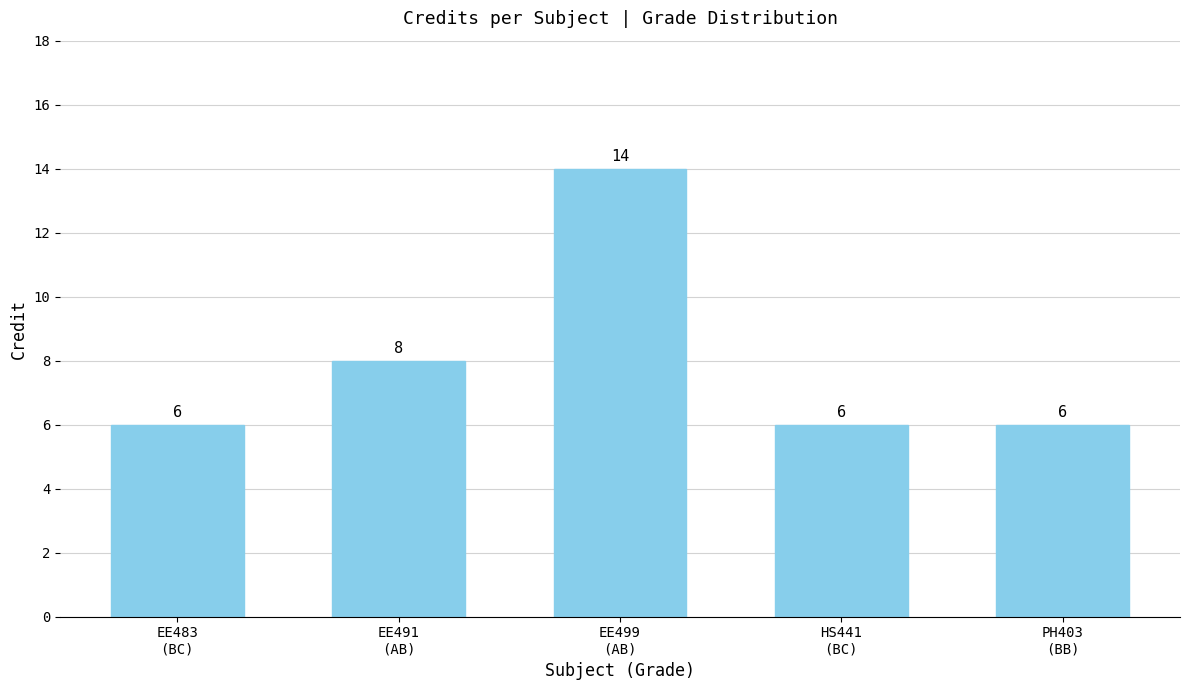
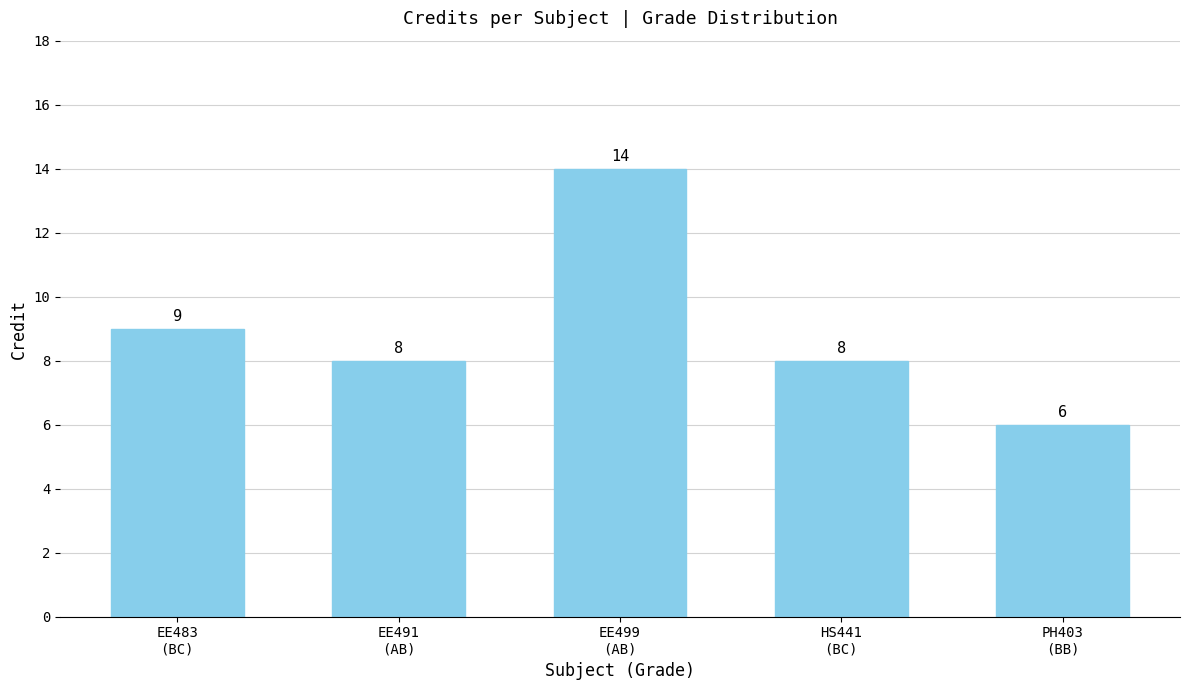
EE483 (BC): 6 -> 9
HS441 (BC): 6 -> 8
